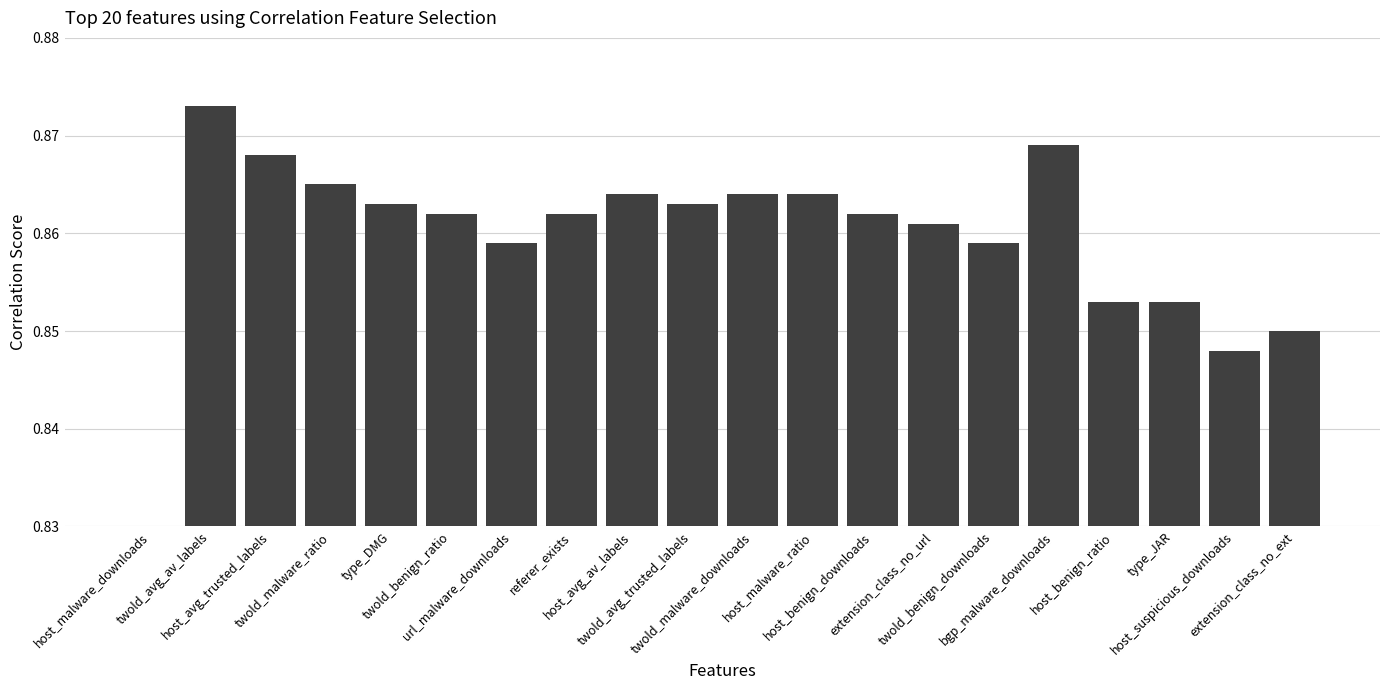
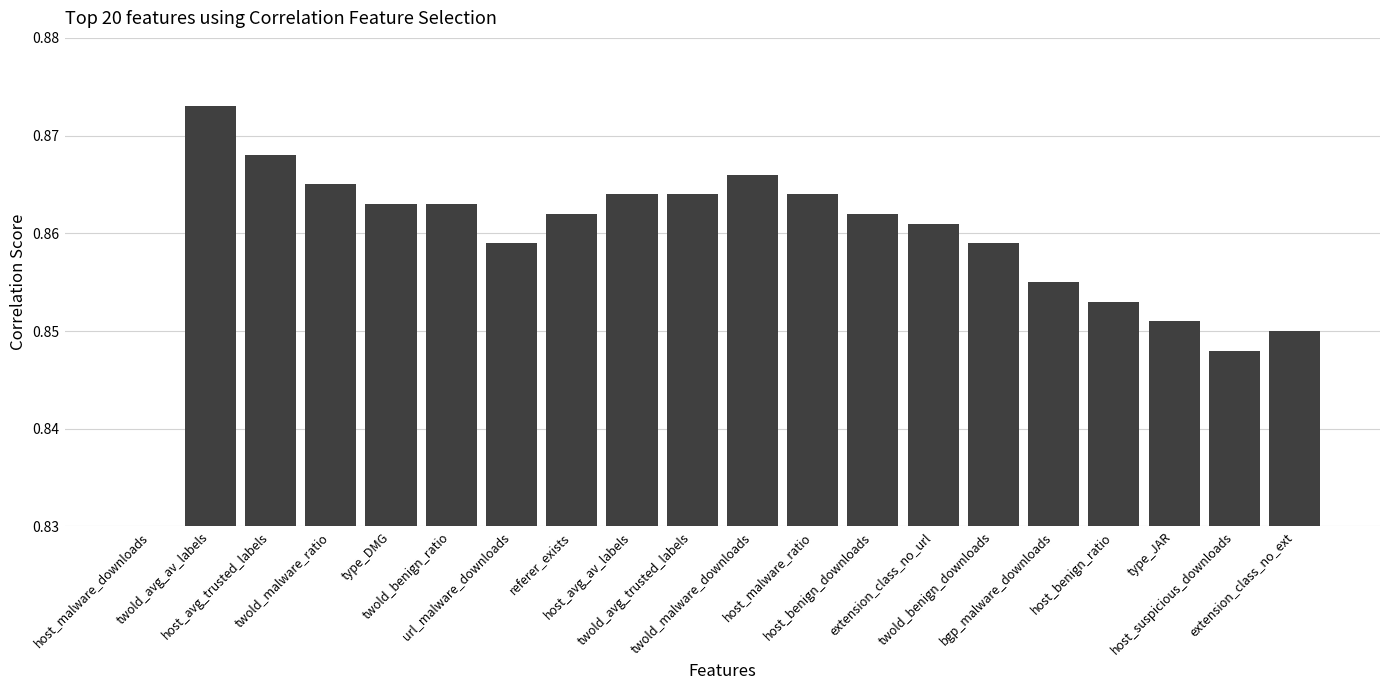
twold_benign_ratio: 0.862 -> 0.863
twold_avg_trusted_labels: 0.863 -> 0.864
twold_malware_downloads: 0.864 -> 0.866
bgp_malware_downloads: 0.869 -> 0.855
type_JAR: 0.853 -> 0.851
